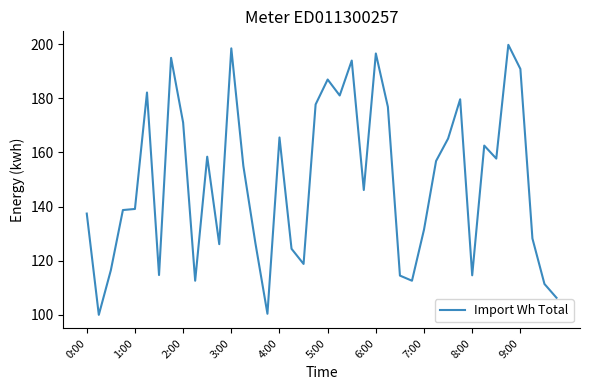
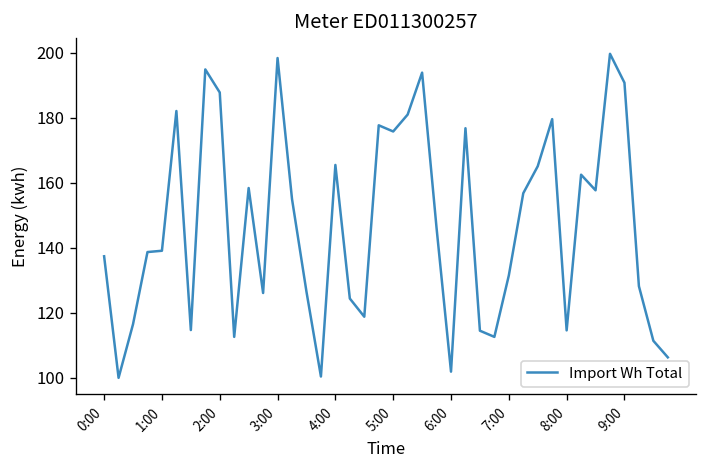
2:00: 171 -> 188
5:00: 187 -> 176
6:00: 197 -> 102
